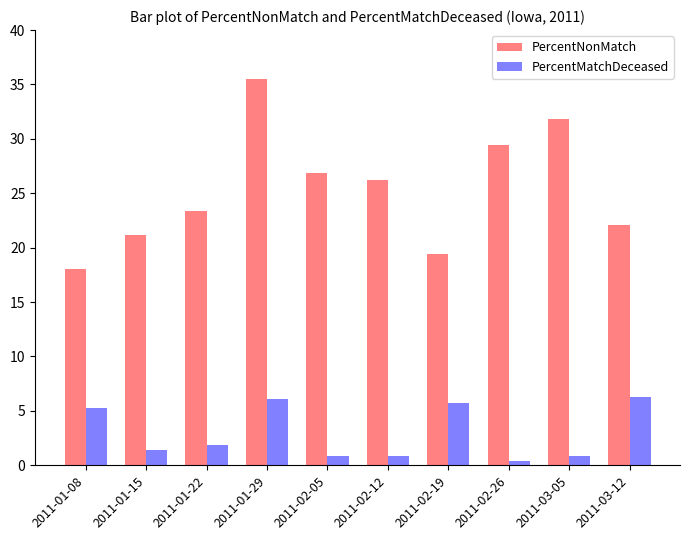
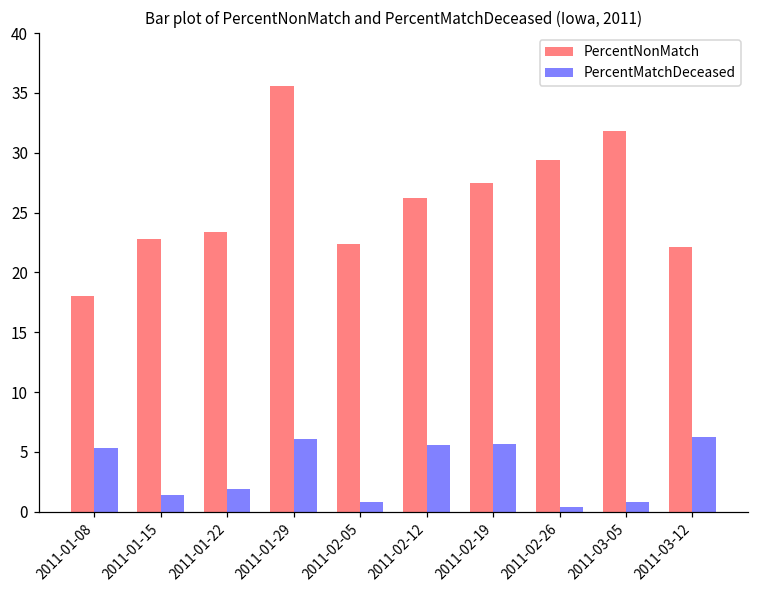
PercentNonMatch, 2011-01-15: 21.2 -> 22.8
PercentNonMatch, 2011-02-05: 26.8 -> 22.4
PercentMatchDeceased, 2011-02-12: 0.8 -> 5.6
PercentNonMatch, 2011-02-19: 19.4 -> 27.5
